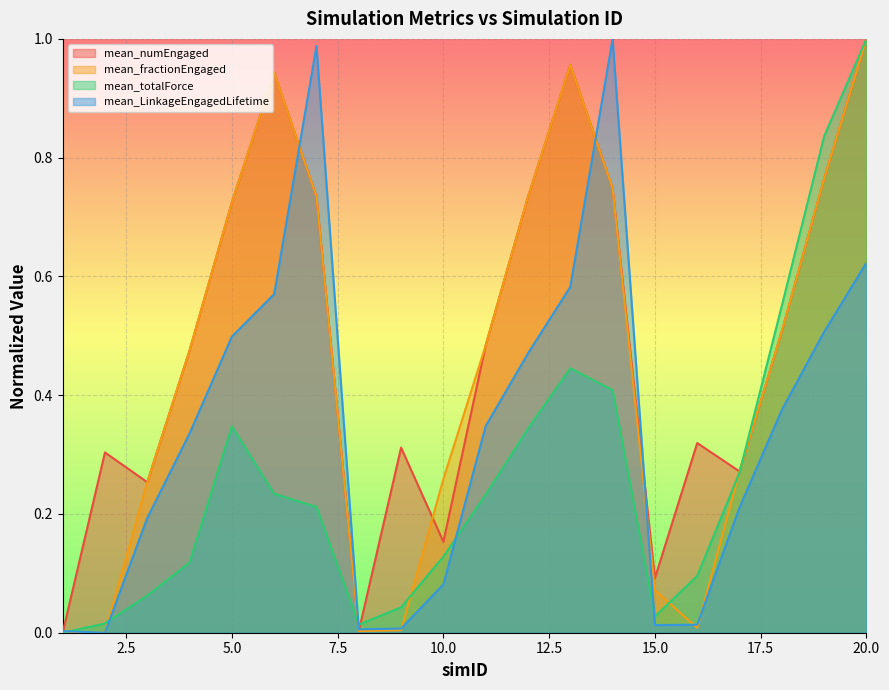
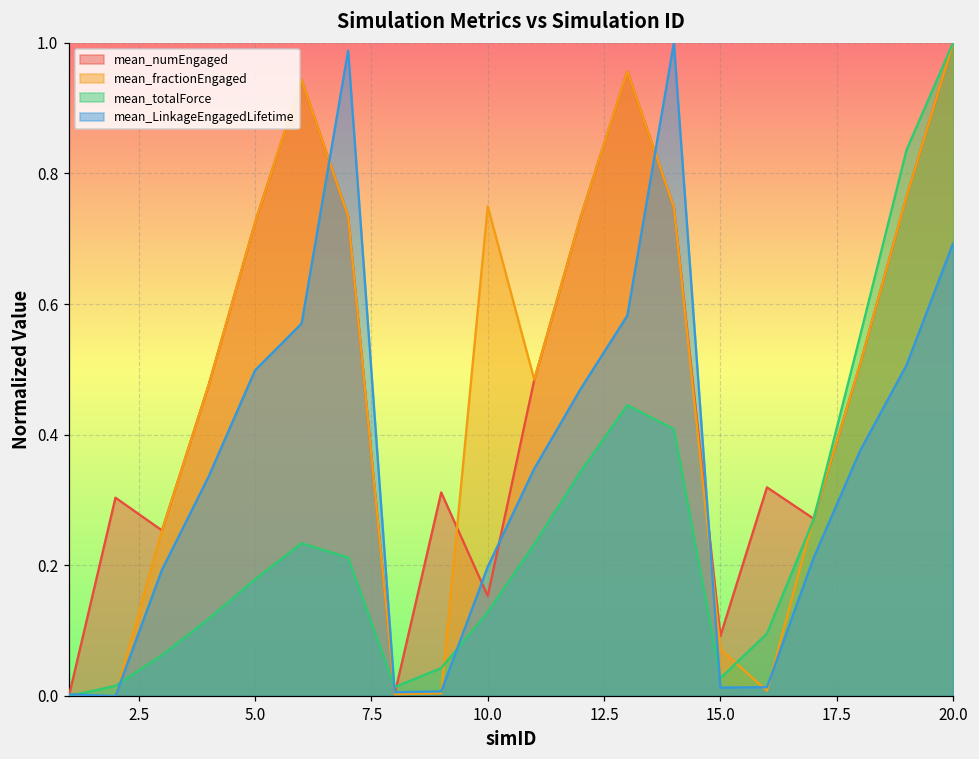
mean_totalForce, 5.0: 0.35 -> 0.18
mean_fractionEngaged, 10.0: 0.26 -> 0.75
mean_LinkageEngagedLifetime, 10.0: 0.08 -> 0.20
mean_LinkageEngagedLifetime, 20.0: 0.62 -> 0.69
